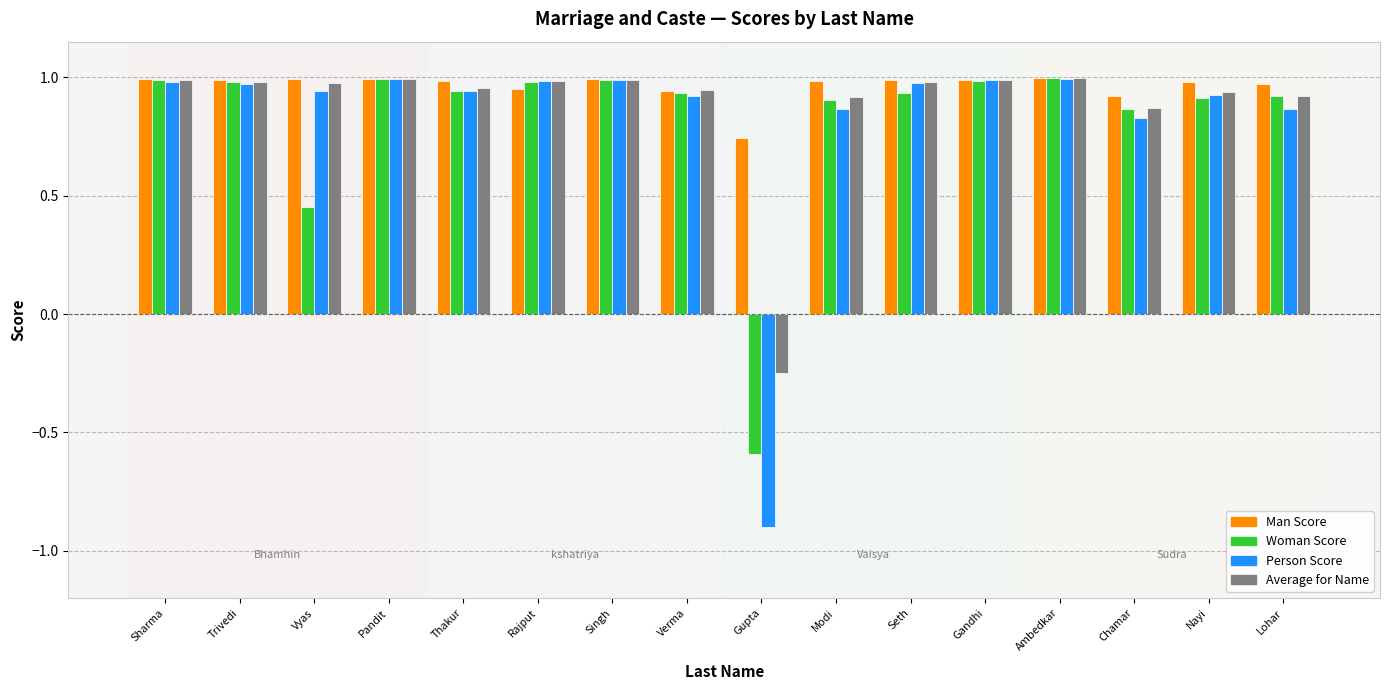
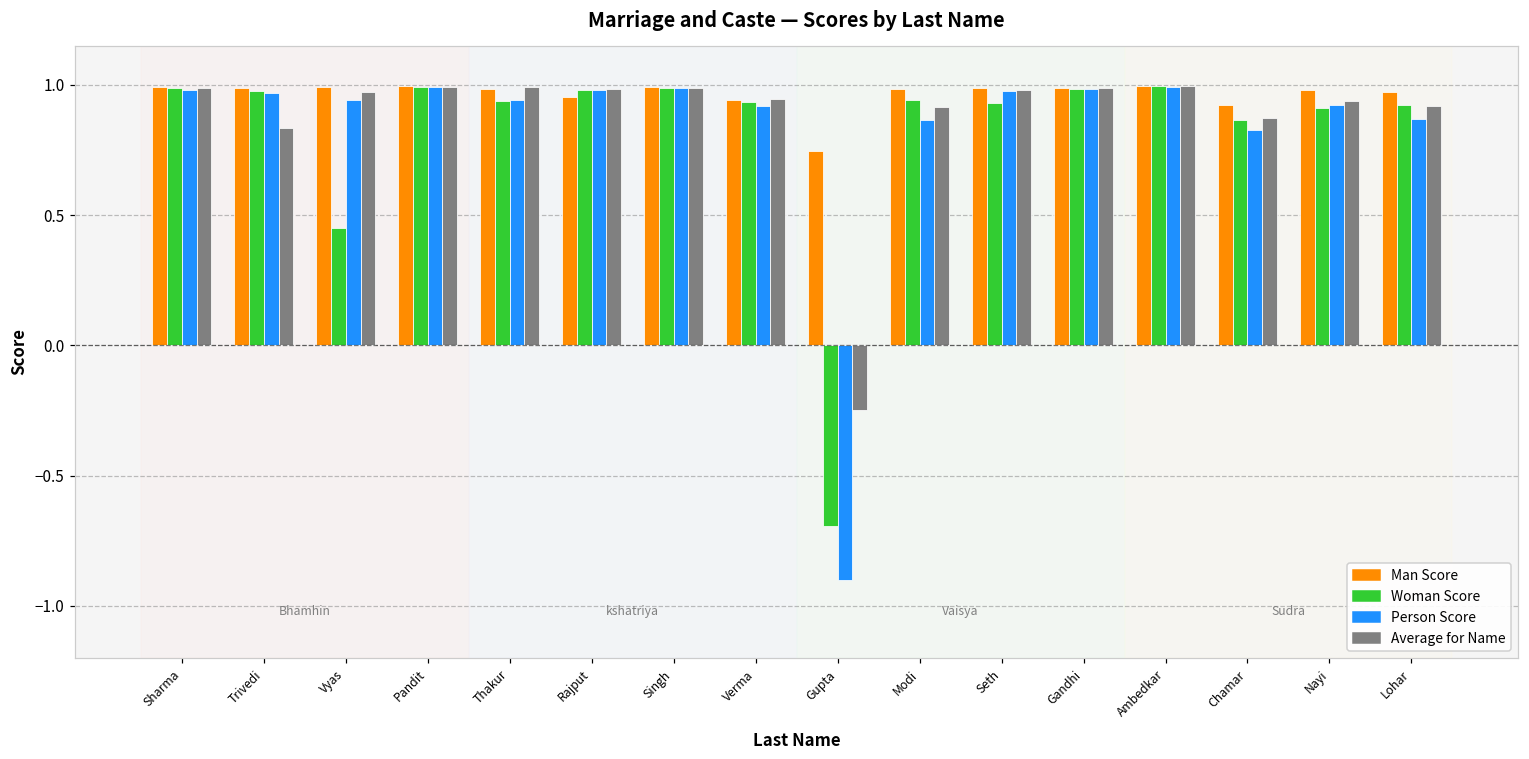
Average for Name, Trivedi: 0.98 -> 0.83
Average for Name, Thakur: 0.96 -> 0.99
Woman Score, Gupta: -0.59 -> -0.69
Woman Score, Modi: 0.90 -> 0.94
